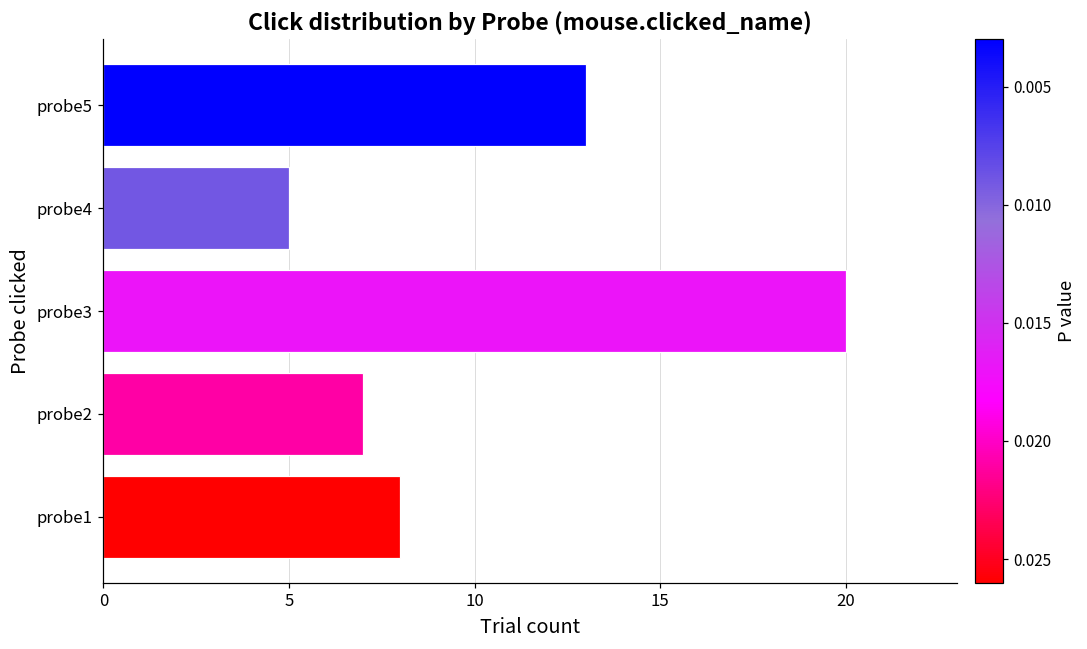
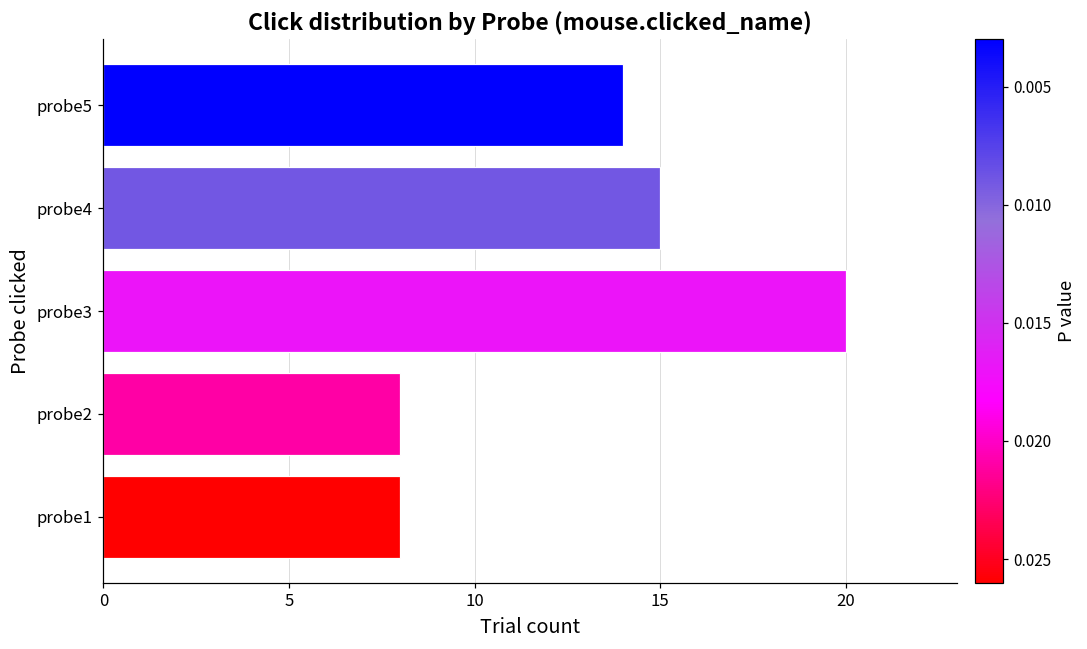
probe5: 13 -> 14
probe4: 5 -> 15
probe2: 7 -> 8
